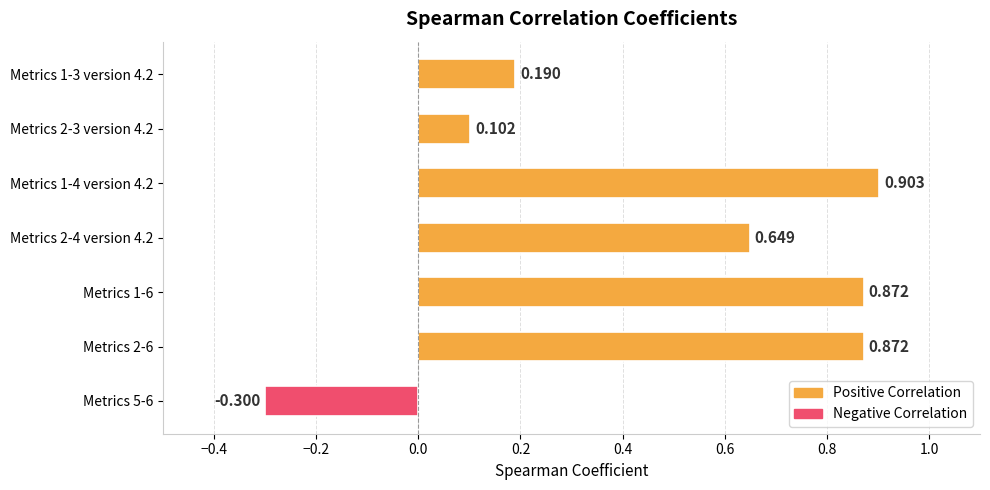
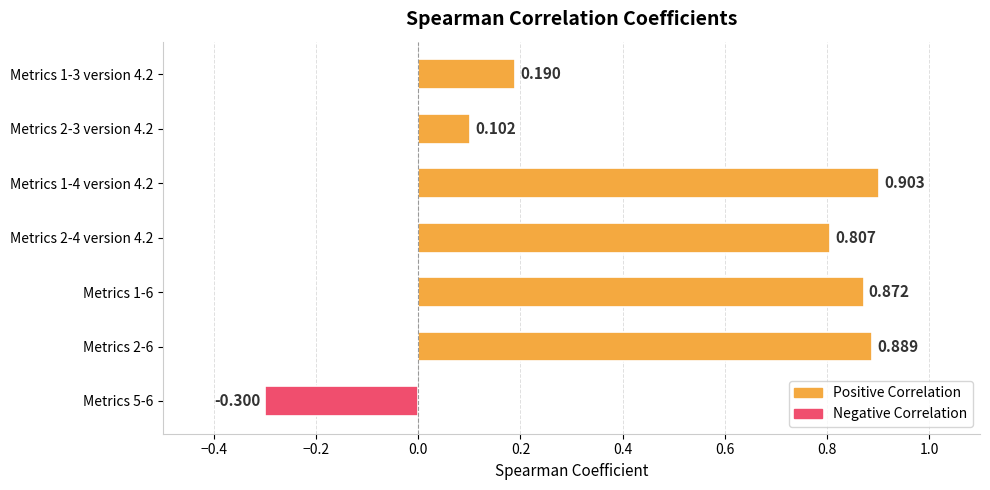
Metrics 2-4 version 4.2: 0.649 -> 0.807
Metrics 2-6: 0.872 -> 0.889
